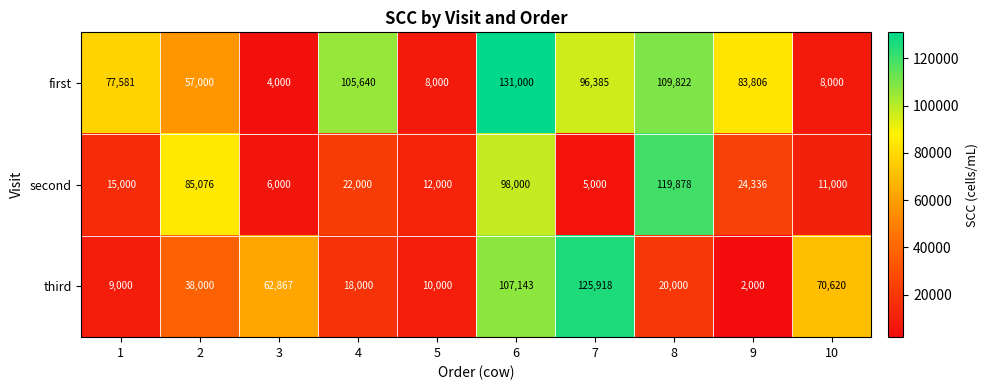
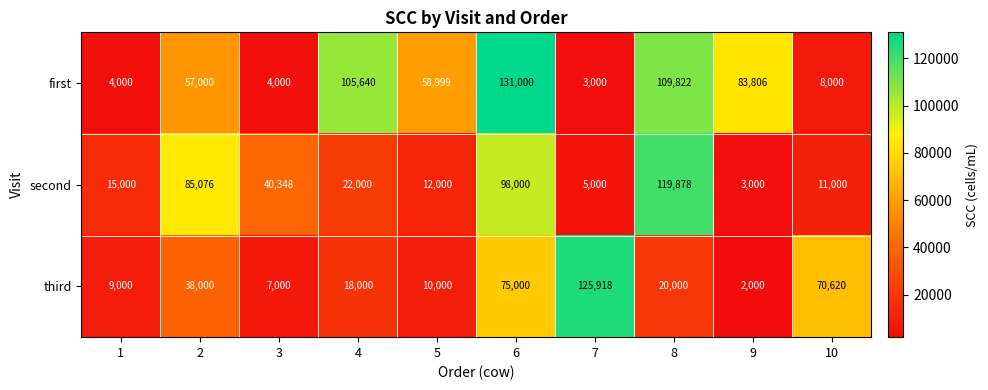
first, 1: 77,581 -> 4,000
first, 5: 8,000 -> 58,999
first, 7: 96,385 -> 3,000
second, 3: 6,000 -> 40,348
second, 9: 24,336 -> 3,000
third, 3: 62,867 -> 7,000
third, 6: 107,143 -> 75,000
